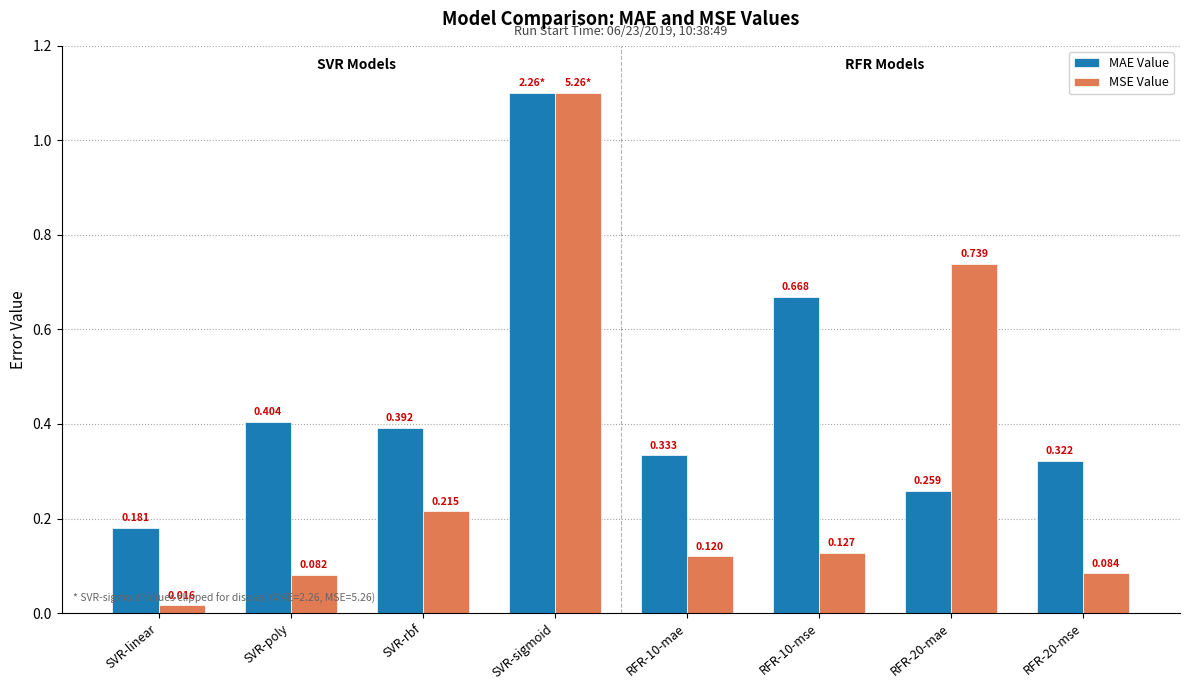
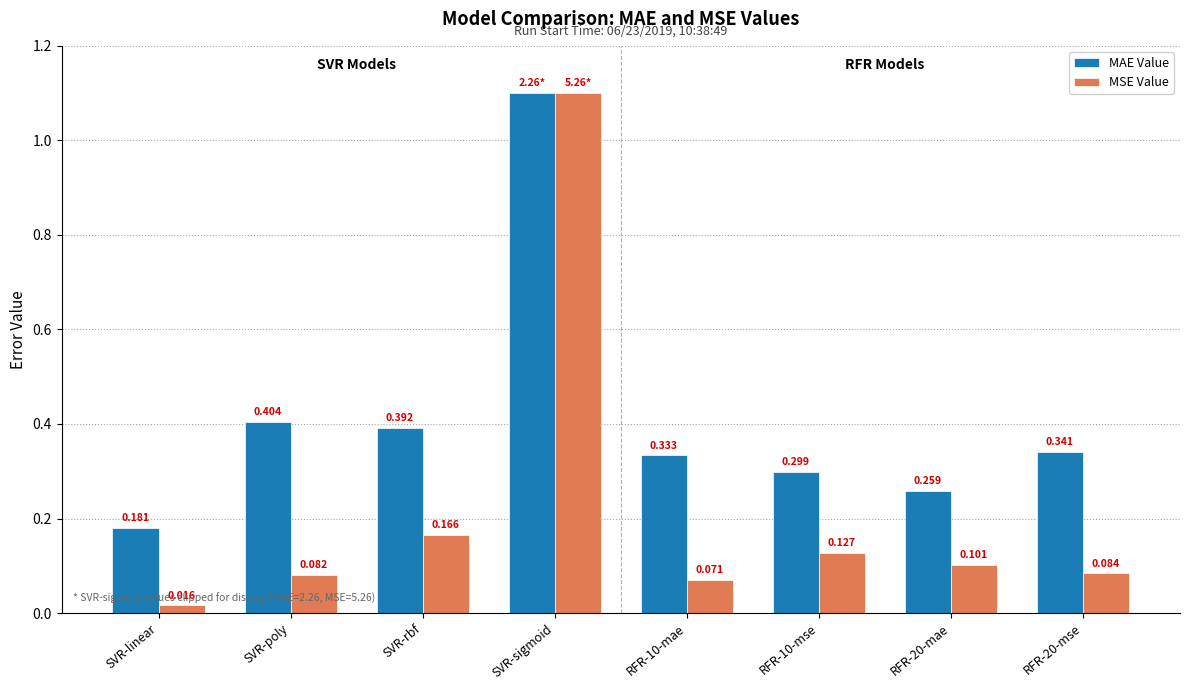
MSE Value, SVR-rbf: 0.215 -> 0.166
MSE Value, RFR-10-mae: 0.120 -> 0.071
MAE Value, RFR-10-mse: 0.668 -> 0.299
MSE Value, RFR-20-mae: 0.739 -> 0.101
MAE Value, RFR-20-mse: 0.322 -> 0.341
